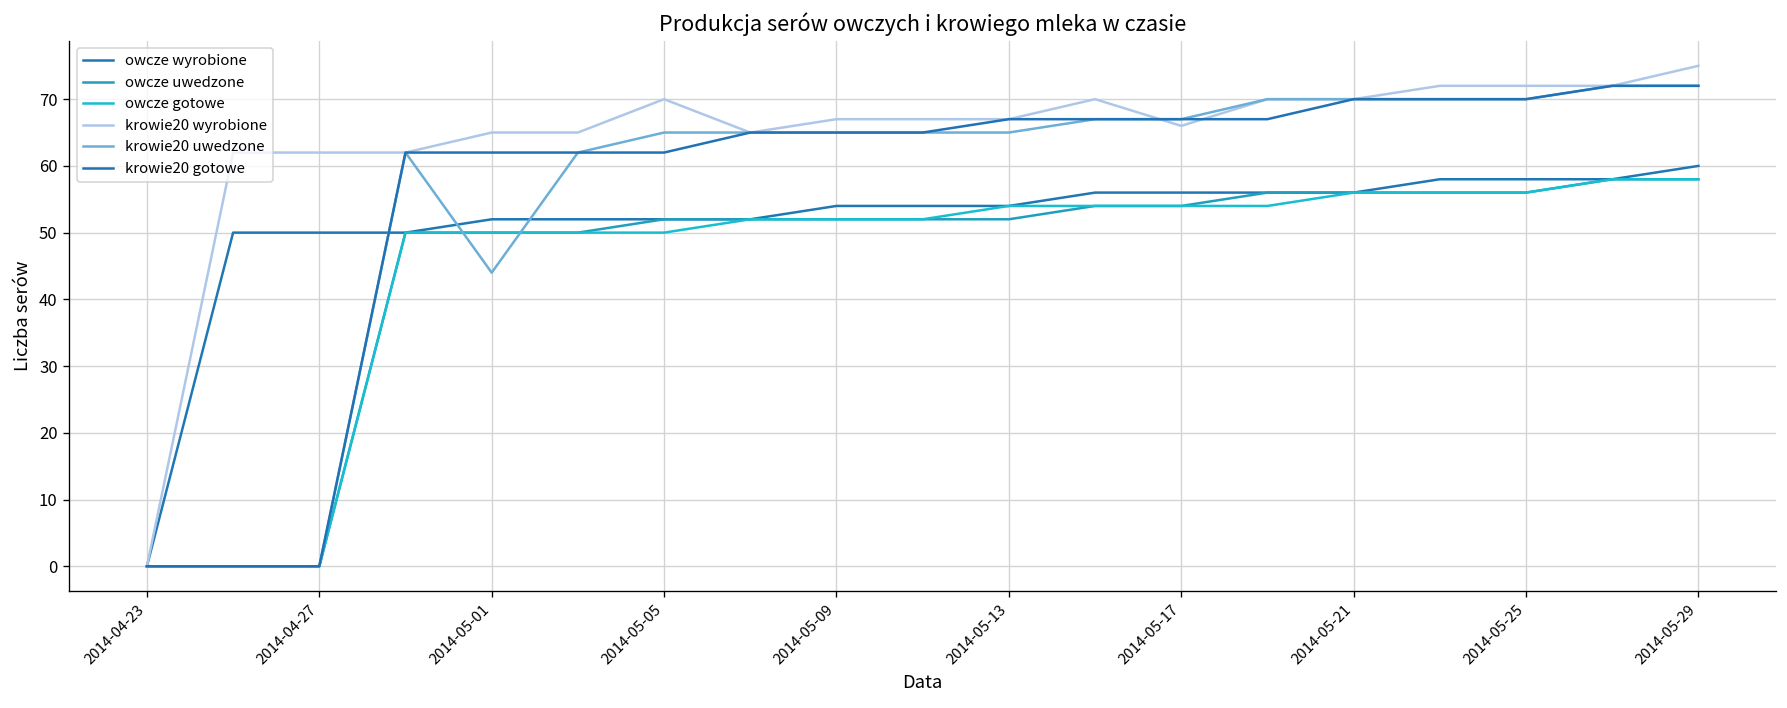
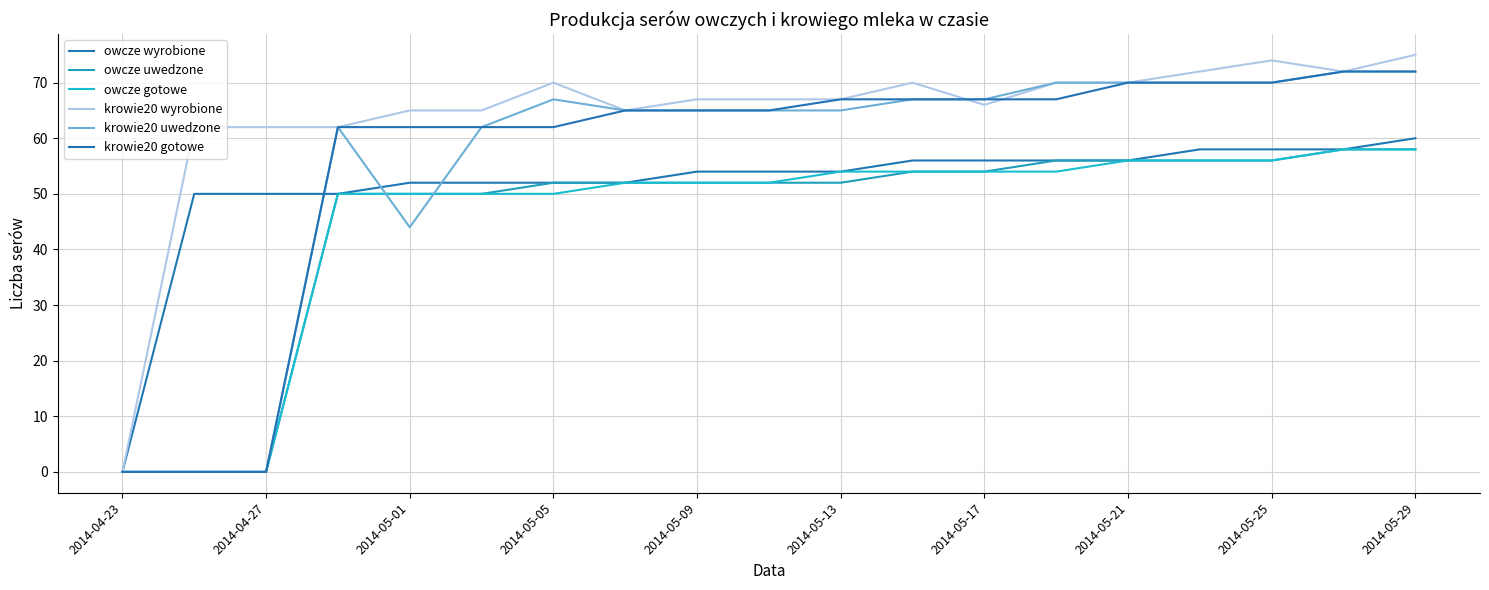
krowie20 uwedzone, 2014-05-05: 65 -> 67
krowie20 wyrobione, 2014-05-25: 72 -> 74
